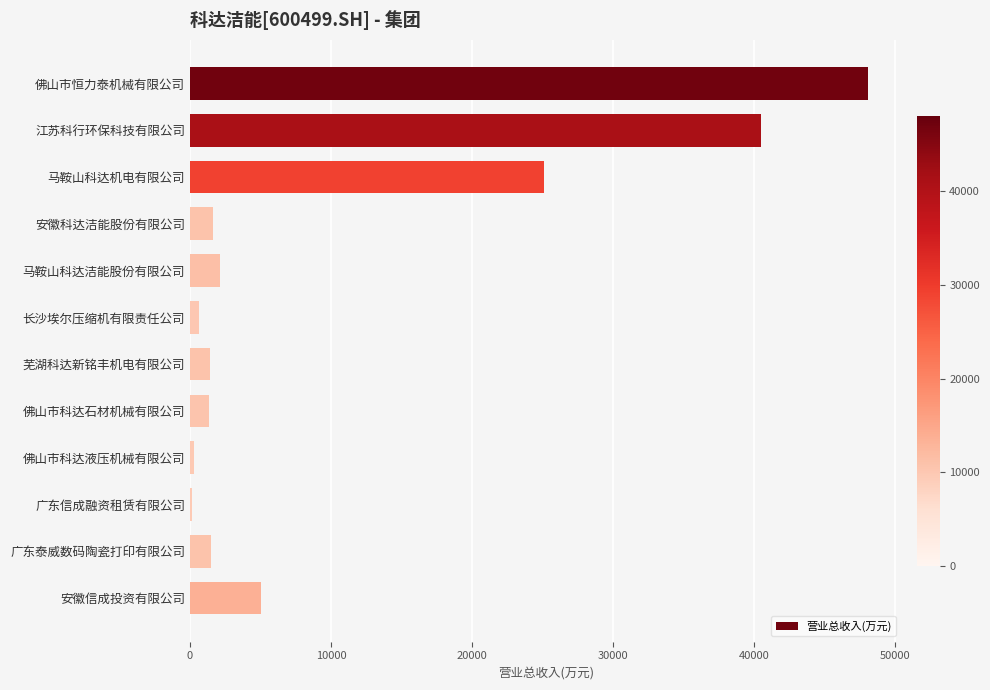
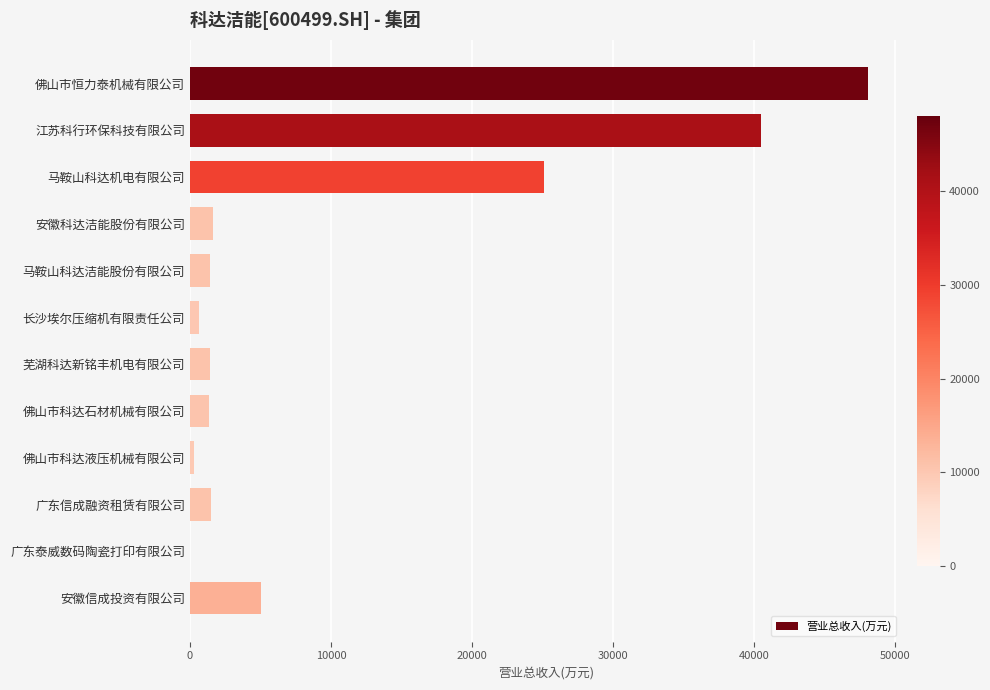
马鞍山科达洁能股份有限公司: 2100 -> 1400
广东信成融资租赁有限公司: 100 -> 1500
广东泰威数码陶瓷打印有限公司: 1500 -> 0
